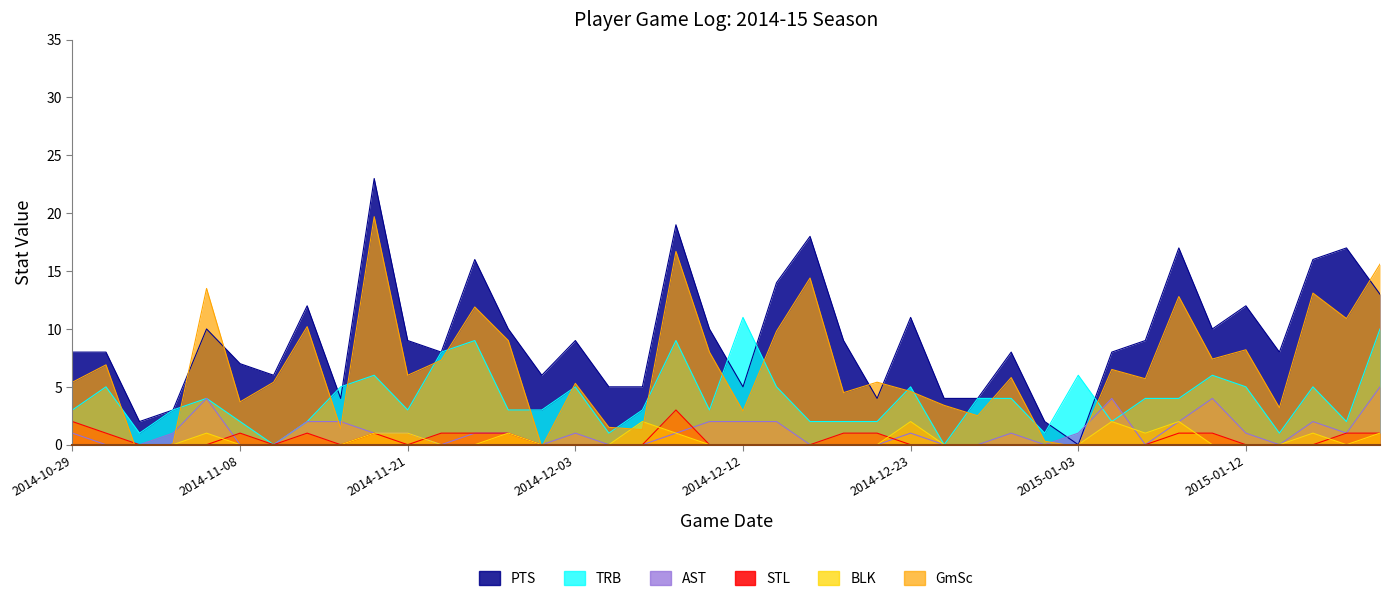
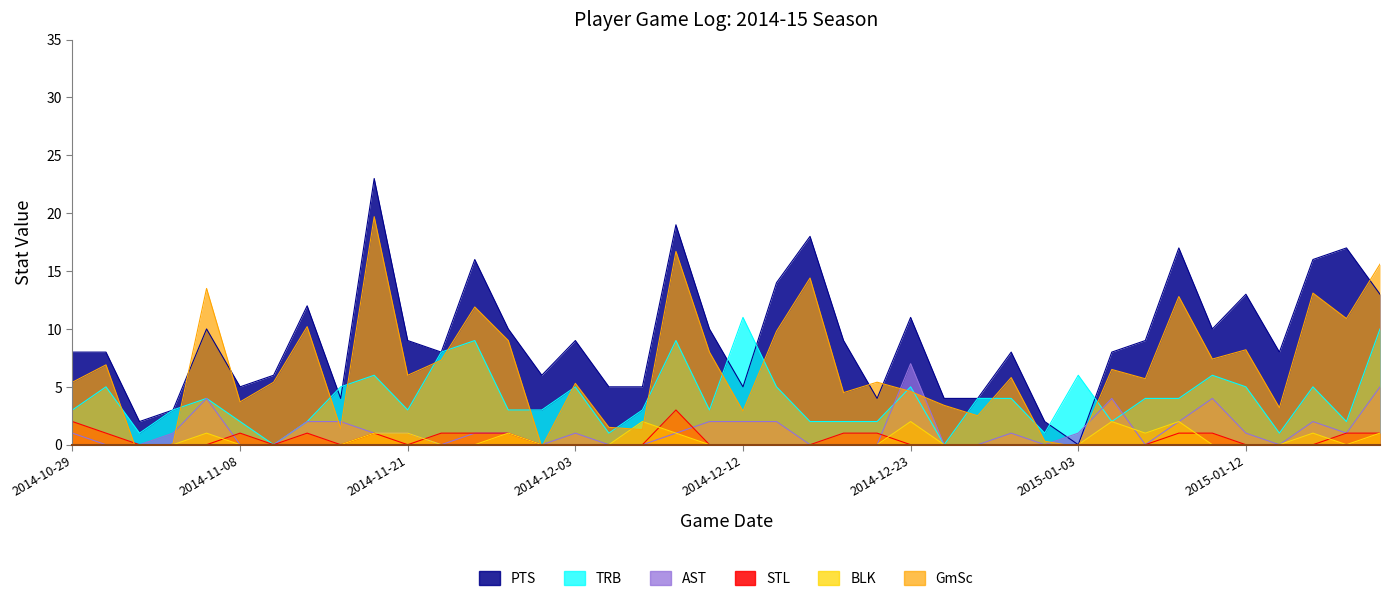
PTS, 2014-11-08: 7 -> 5
AST, 2014-12-23: 1 -> 7
PTS, 2015-01-12: 12 -> 13
